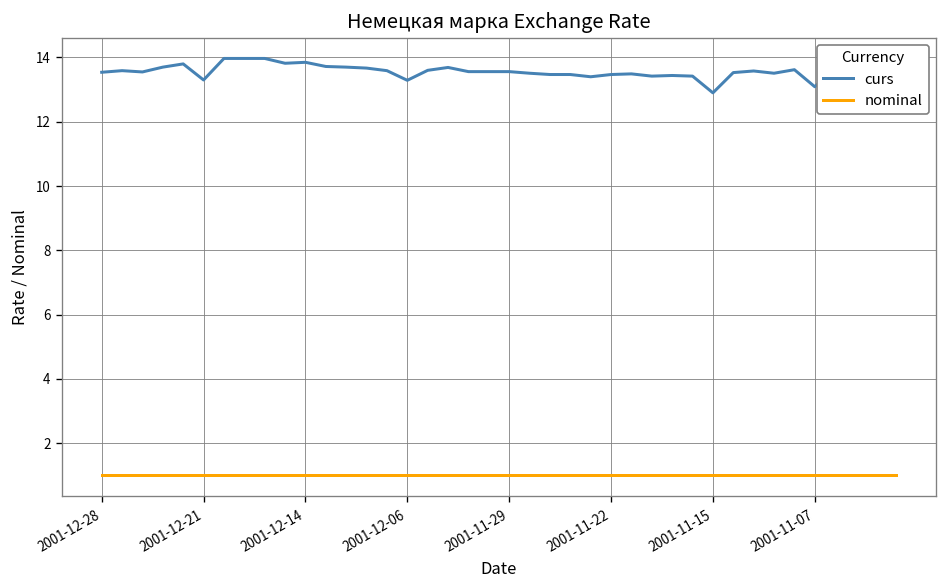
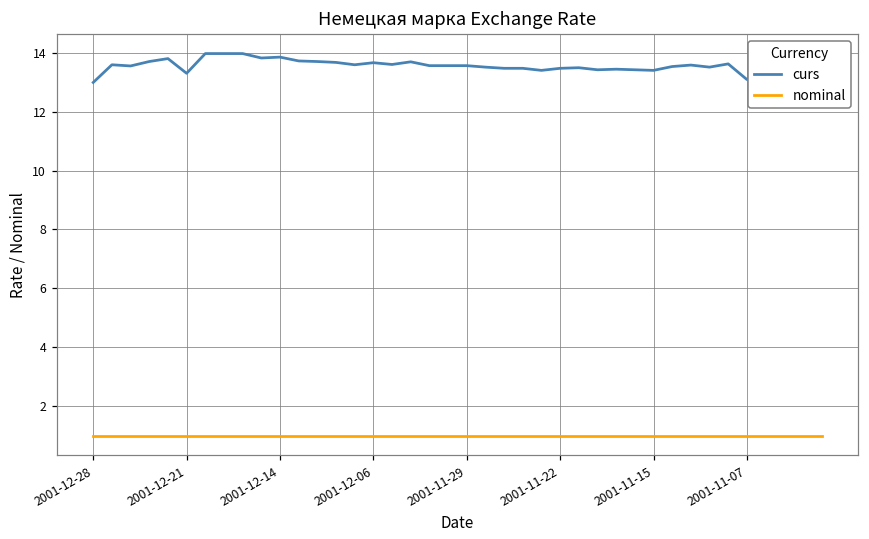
curs, 2001-12-28: 13.5 -> 13.0
curs, 2001-12-06: 13.3 -> 13.7
curs, 2001-11-15: 12.9 -> 13.4
